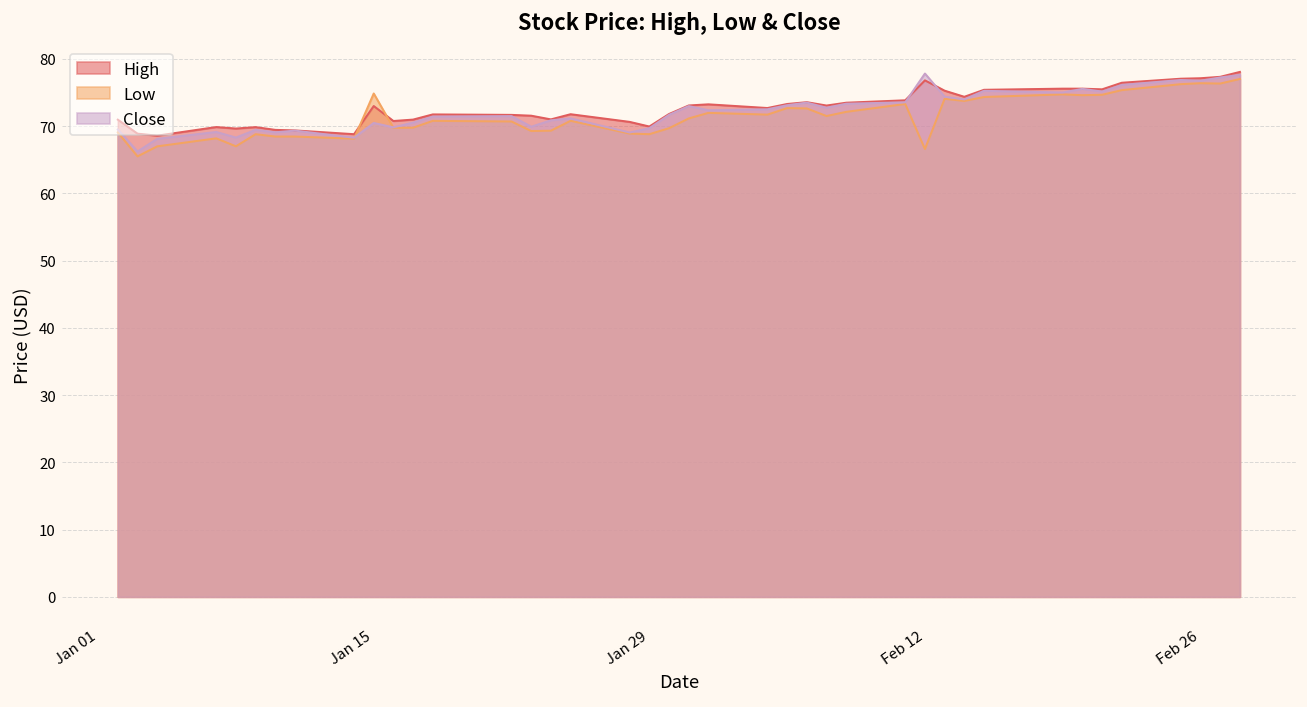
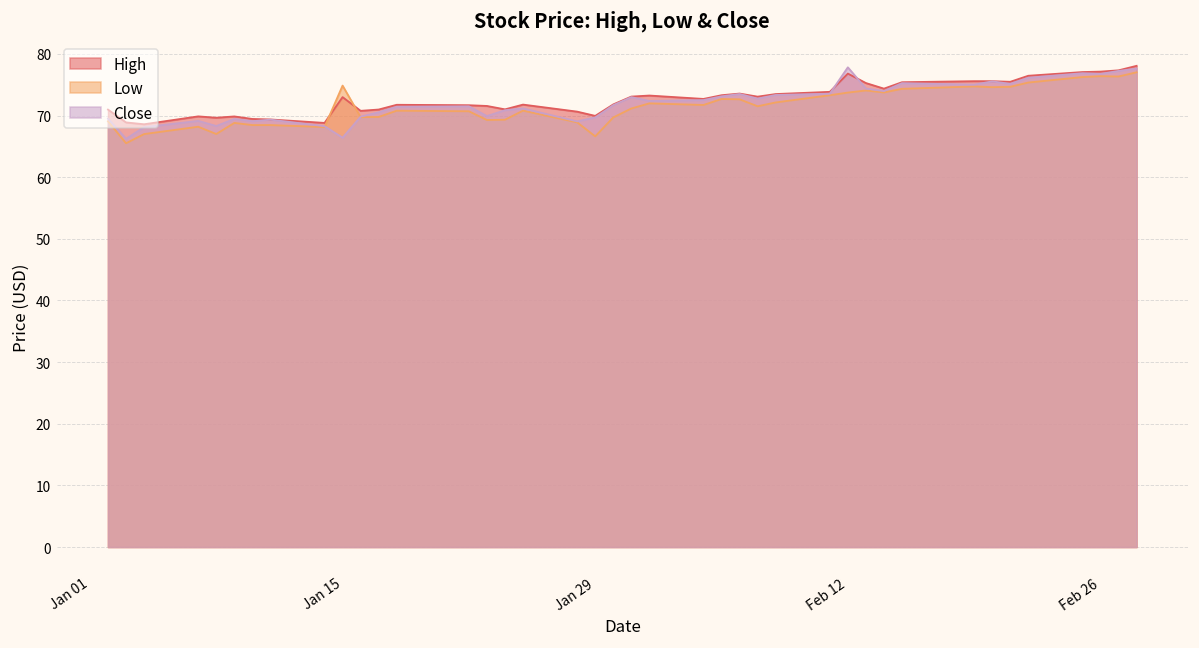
Close, Jan 15: 70 -> 66
Low, Jan 29: 69 -> 67
Low, Feb 12: 67 -> 74
